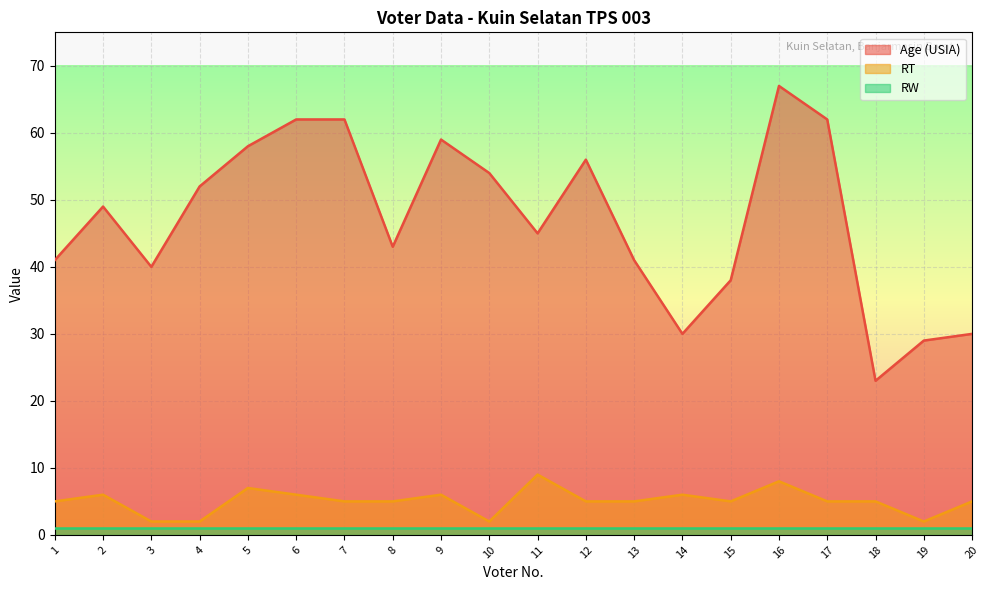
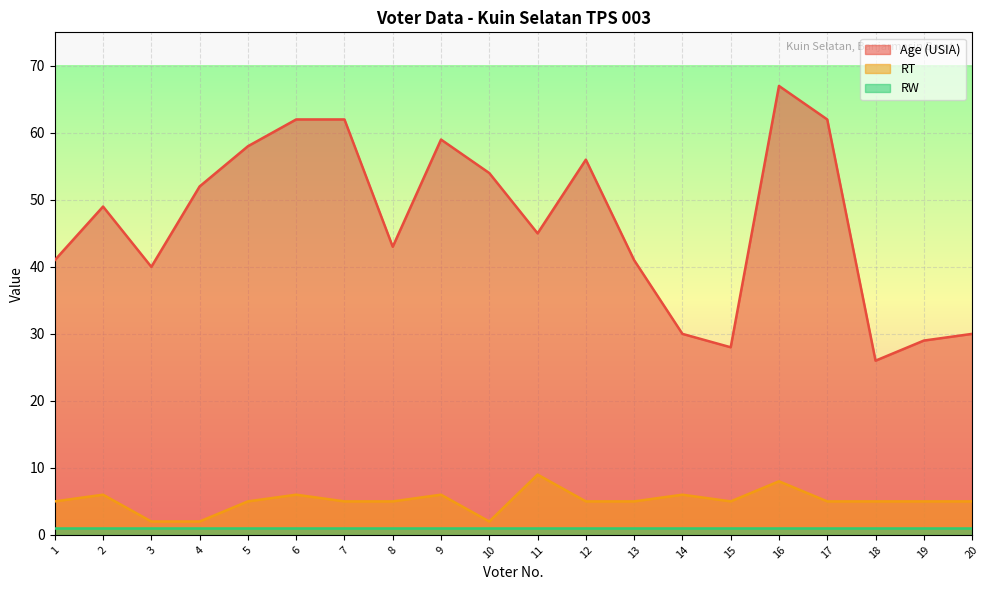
RT, 5: 7 -> 5
Age (USIA), 15: 38 -> 28
Age (USIA), 18: 23 -> 26
RT, 19: 2 -> 5
